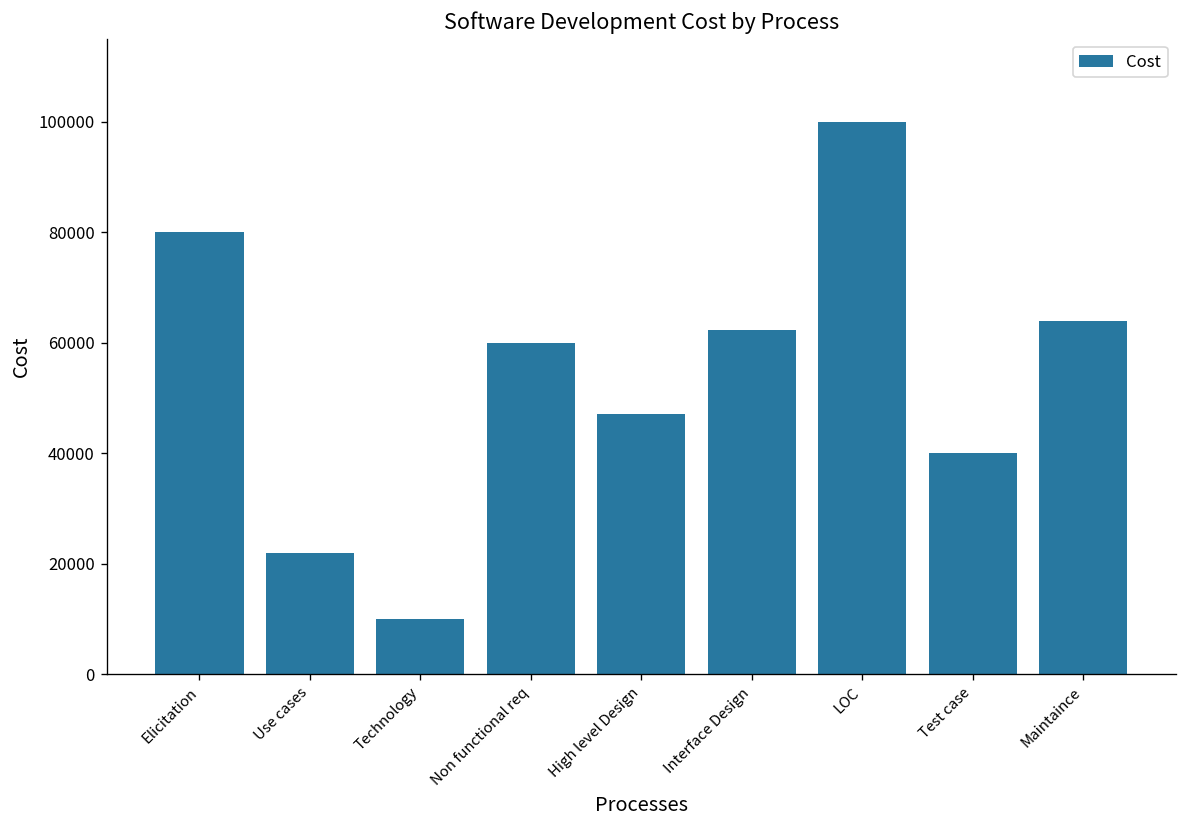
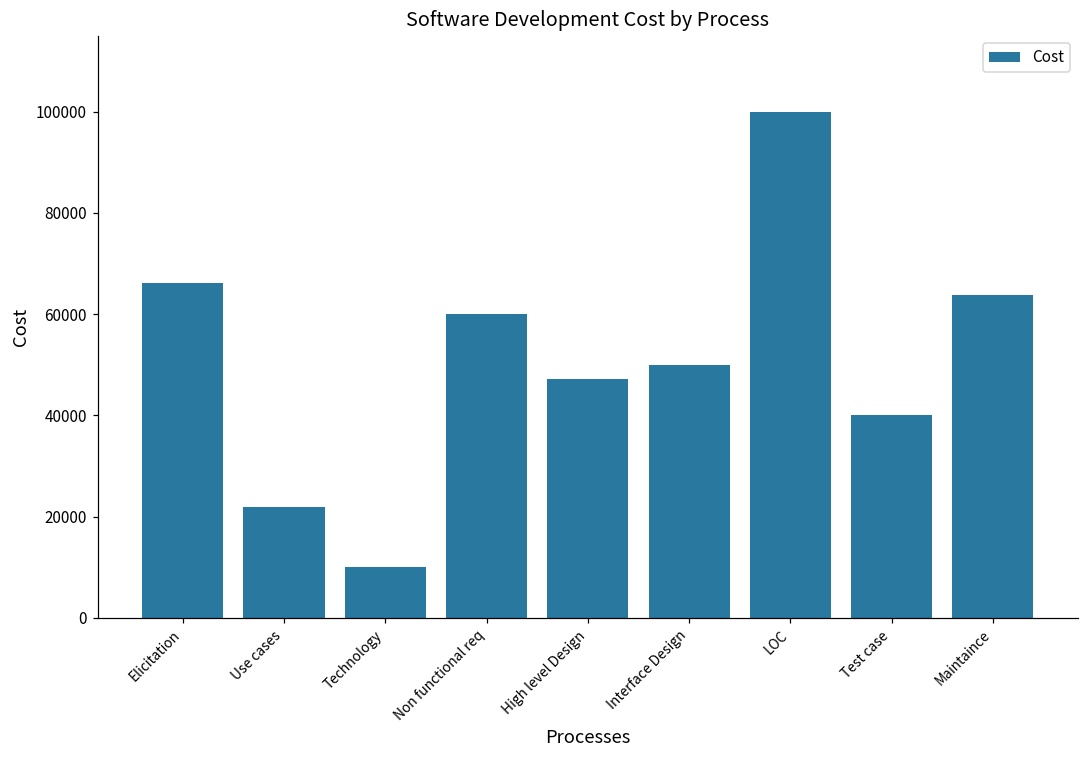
Elicitation: 80000 -> 66000
Interface Design: 62000 -> 50000
